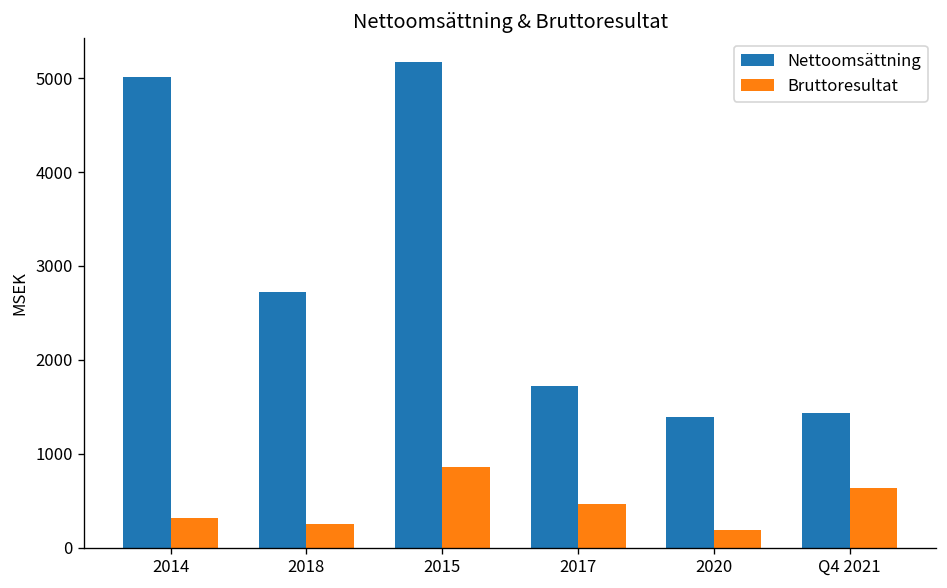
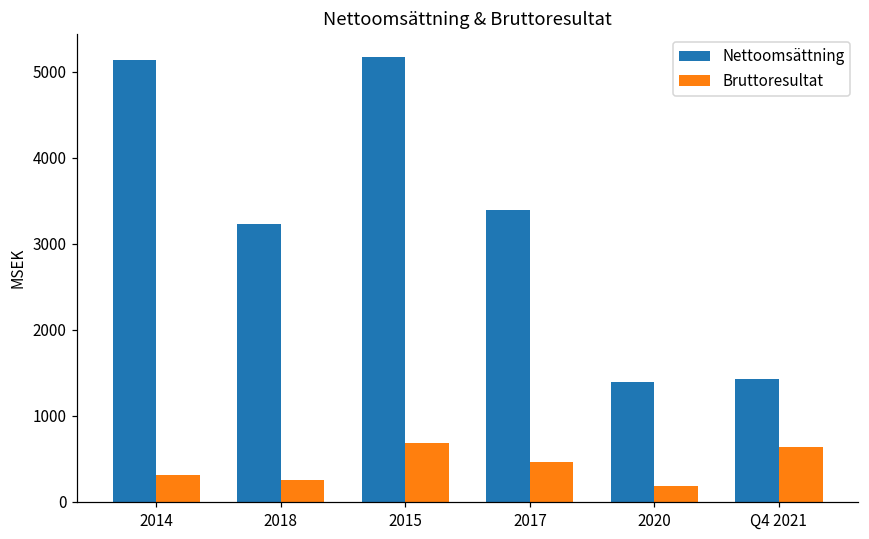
Nettoomsättning, 2014: 5000 -> 5100
Nettoomsättning, 2018: 2700 -> 3200
Bruttoresultat, 2015: 900 -> 700
Nettoomsättning, 2017: 1700 -> 3400
